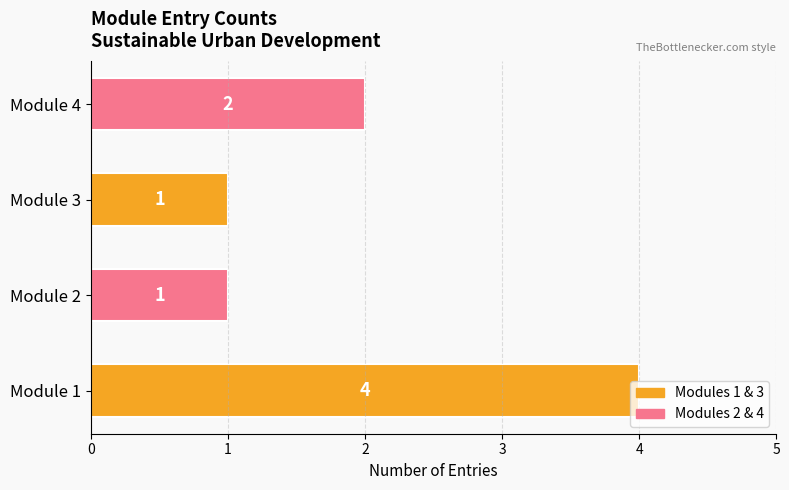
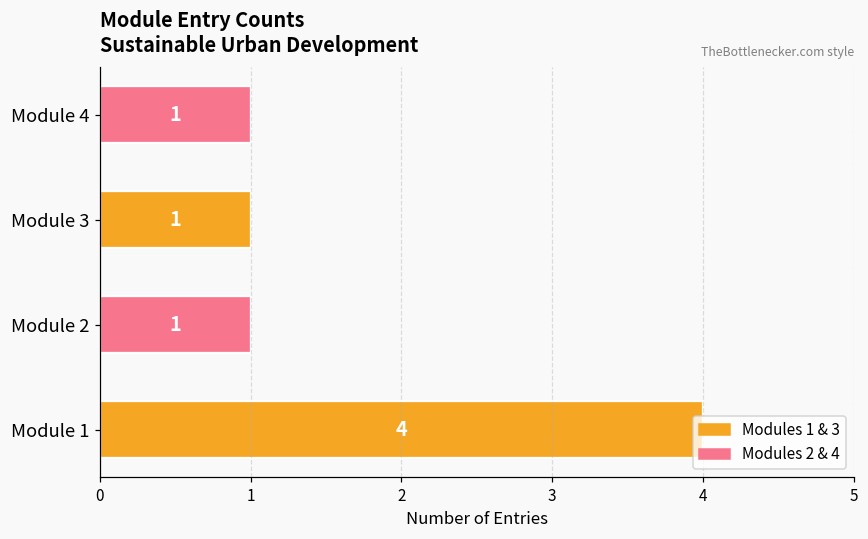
Module 4: 2 -> 1
